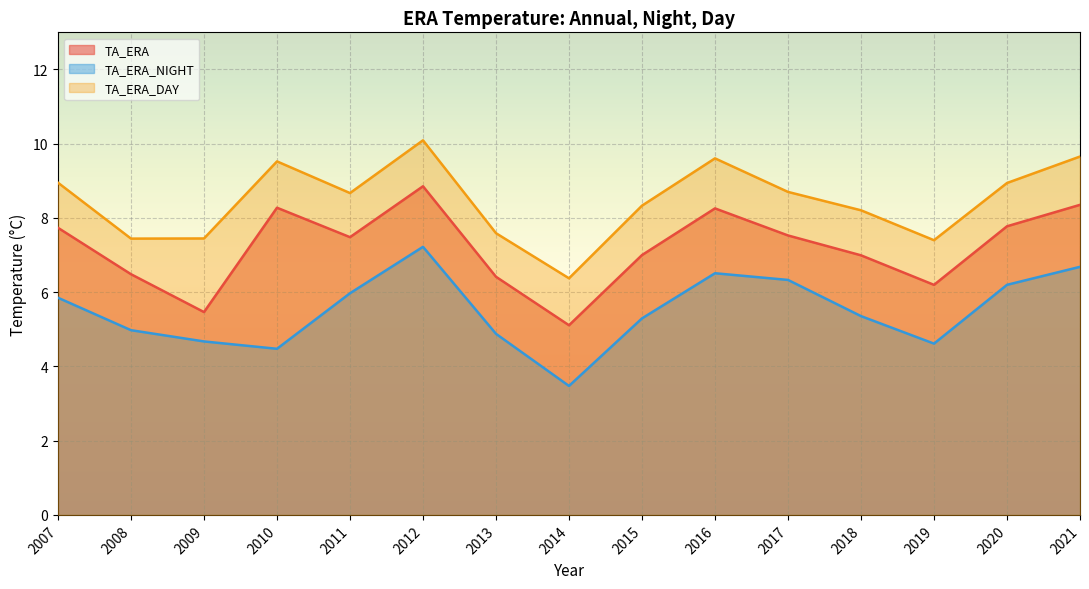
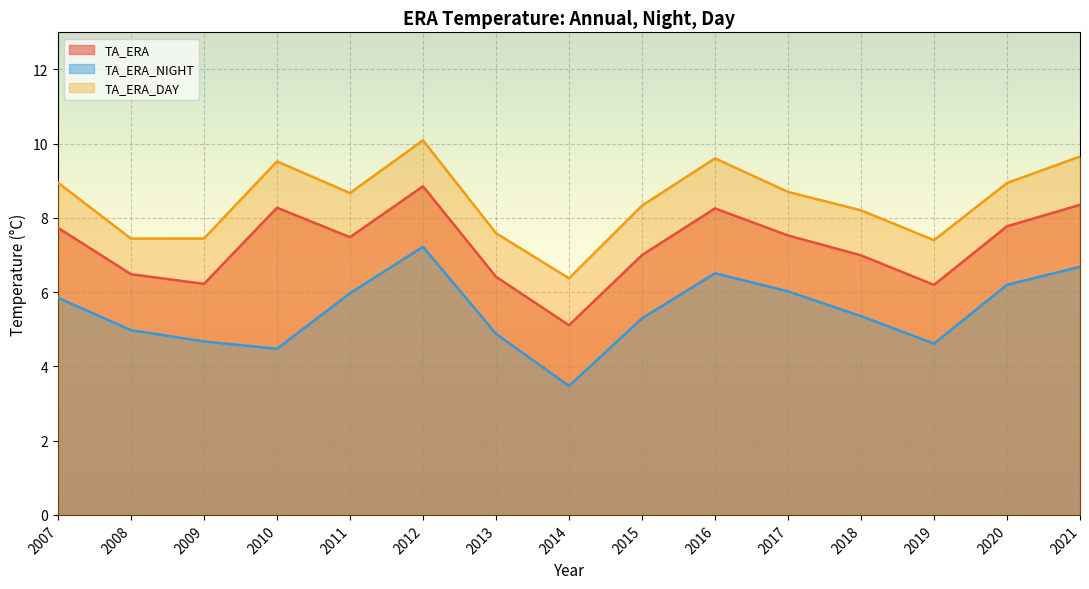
TA_ERA, 2009: 5.5 -> 6.2
TA_ERA_NIGHT, 2017: 6.3 -> 6.0
